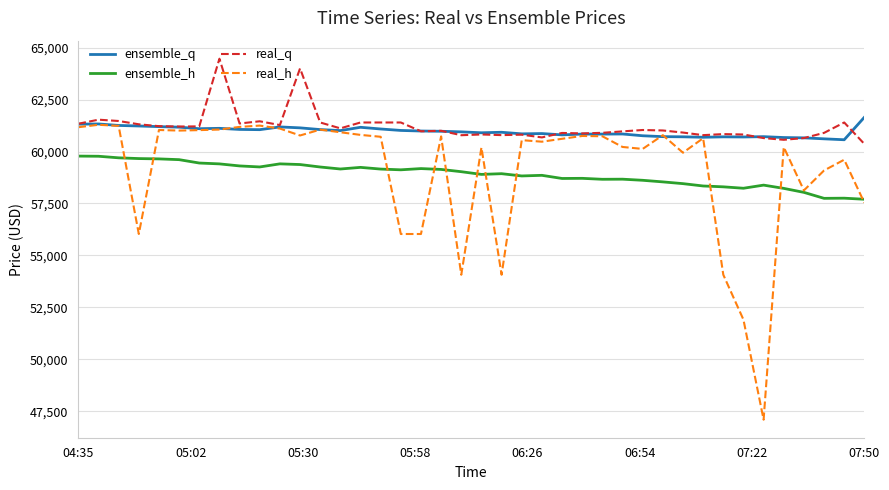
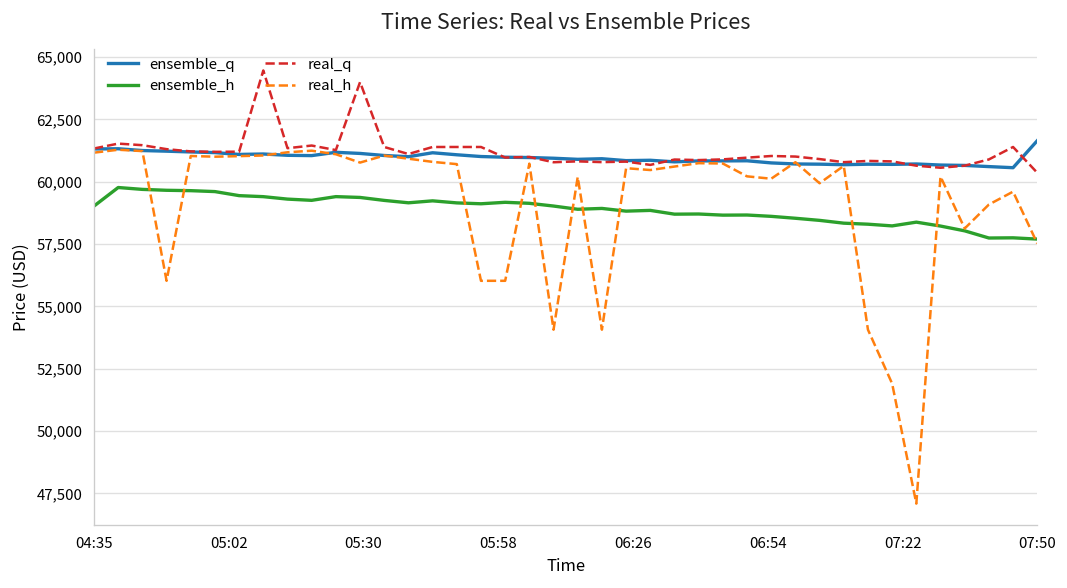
ensemble_h, 04:35: 59,800 -> 59,000
